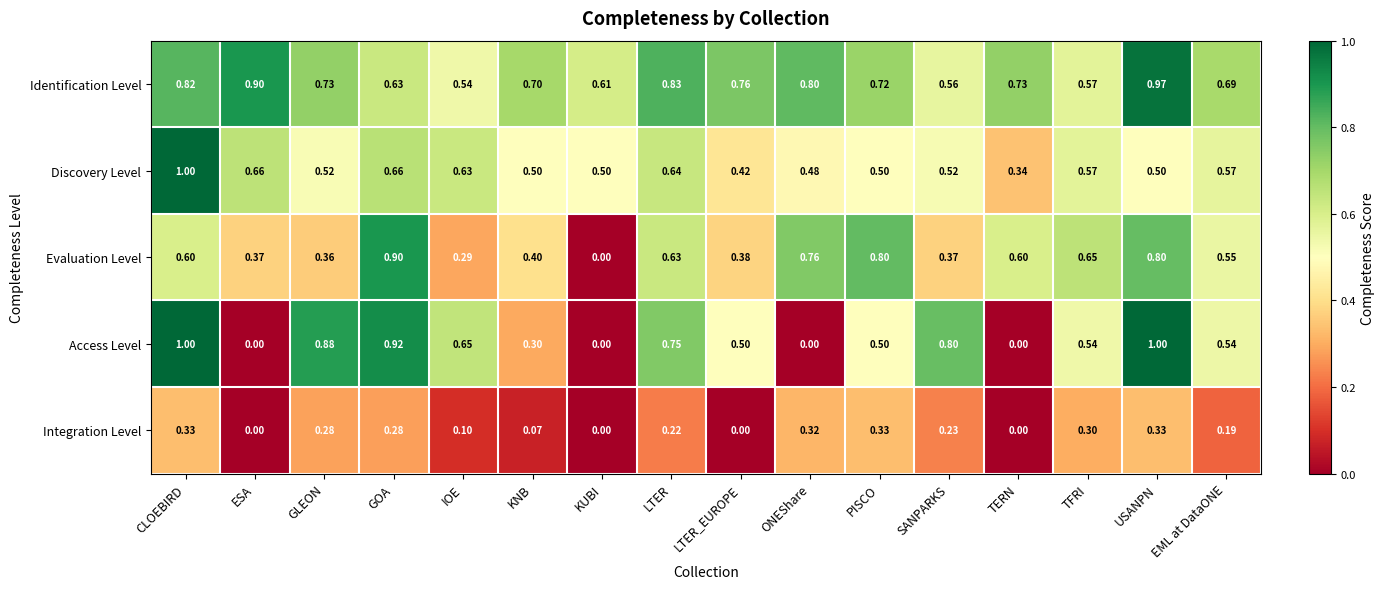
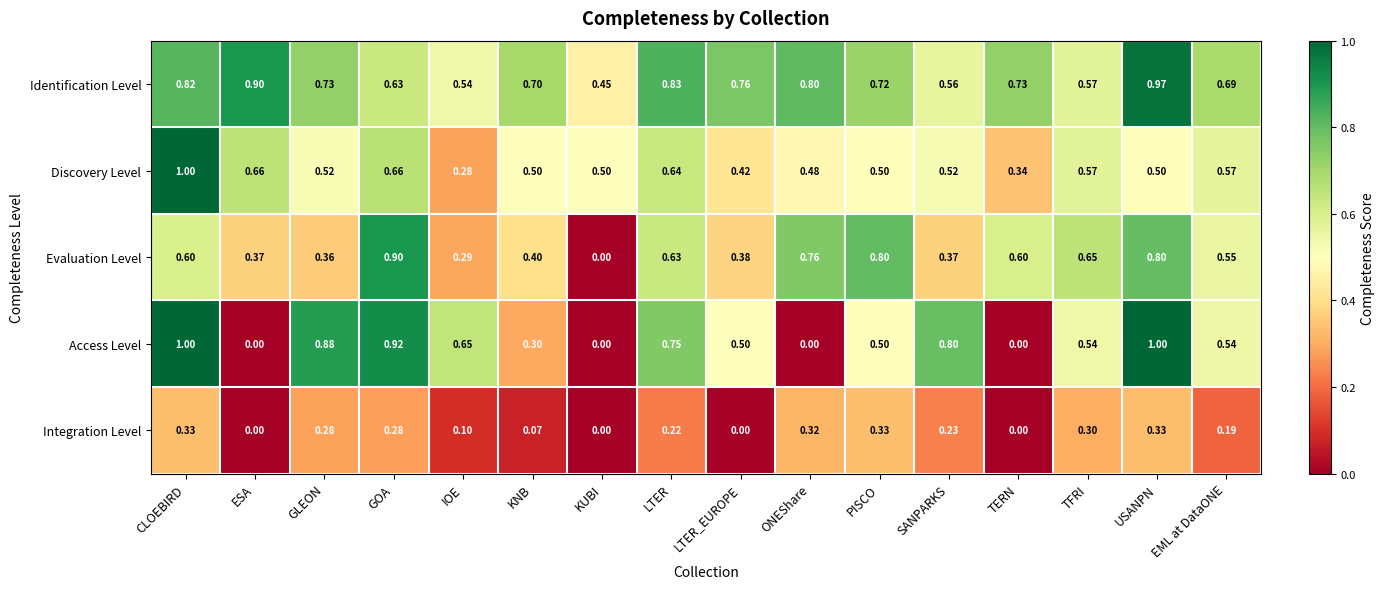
Identification Level, KUBI: 0.61 -> 0.45
Discovery Level, IOE: 0.63 -> 0.28
